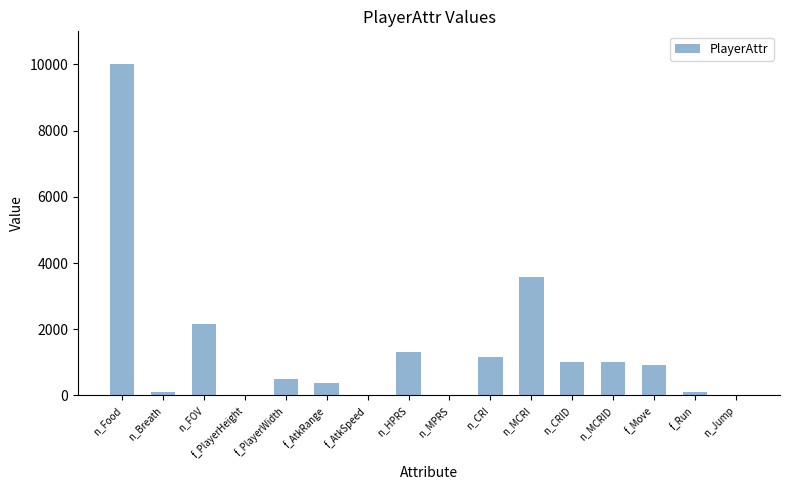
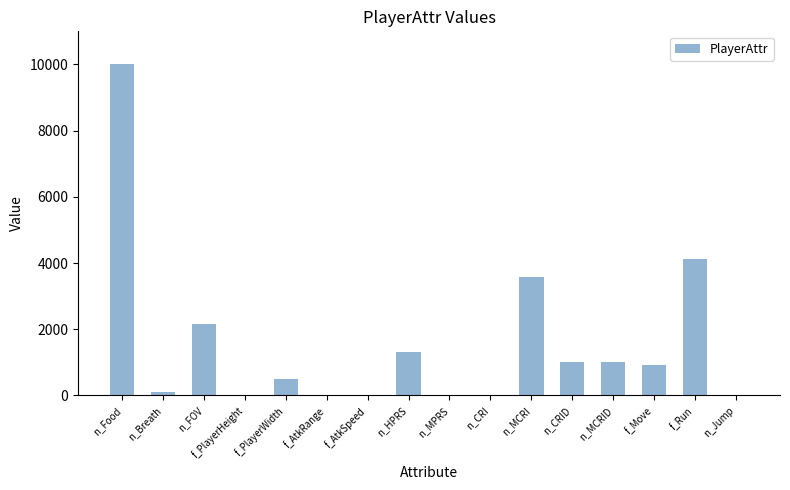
f_AtkRange: 400 -> 0
n_CRI: 1200 -> 0
f_Run: 100 -> 4100
